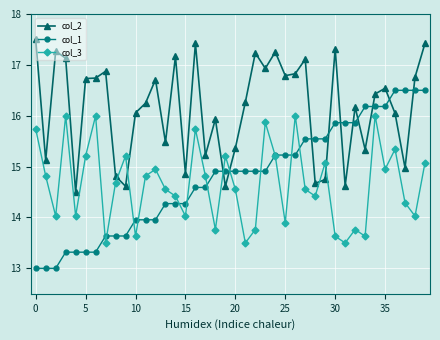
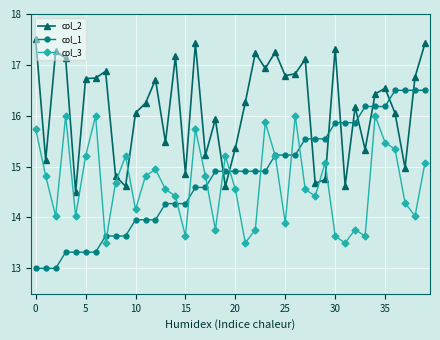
col_3, 10: 13.6 -> 14.2
col_3, 15: 14.0 -> 13.6
col_3, 35: 14.9 -> 15.5
